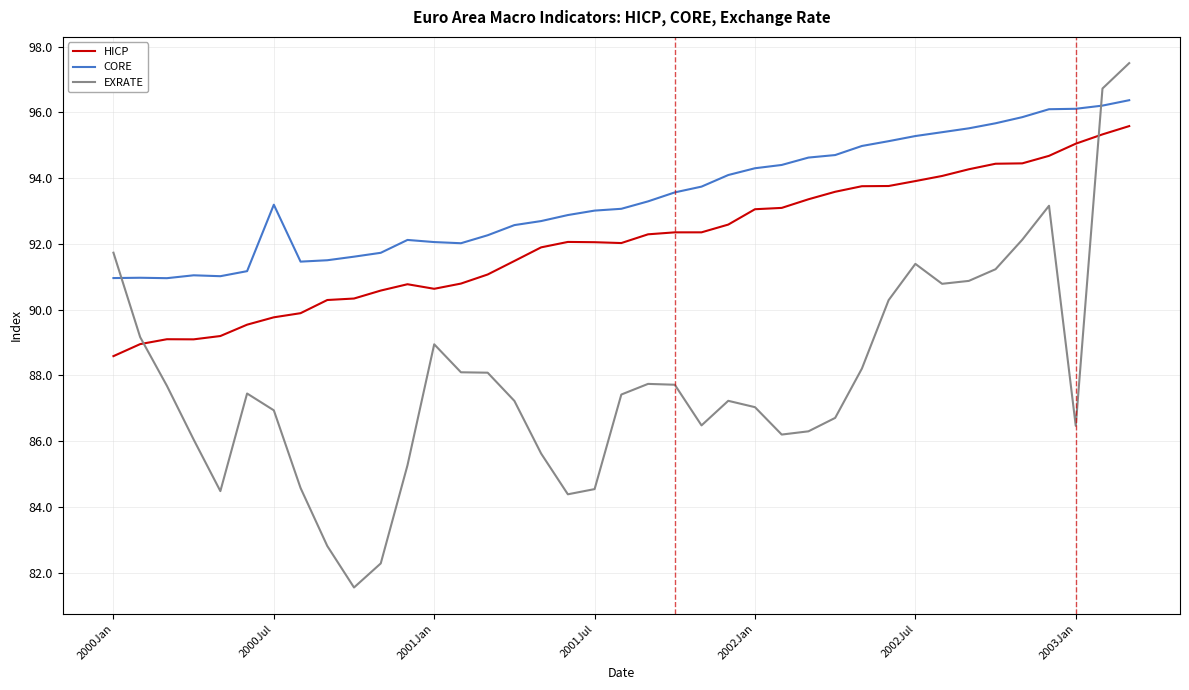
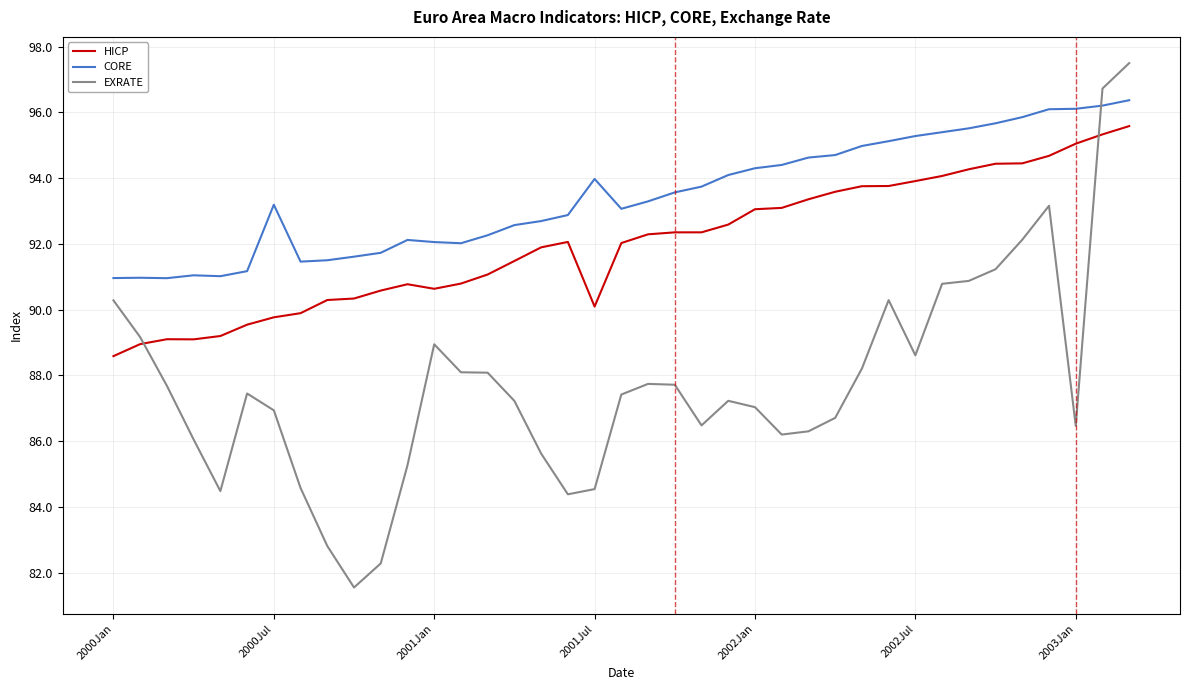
EXRATE, 2000Jan: 91.7 -> 90.3
HICP, 2001Jul: 92.1 -> 90.1
CORE, 2001Jul: 93.0 -> 94.0
EXRATE, 2002Jul: 91.4 -> 88.6
